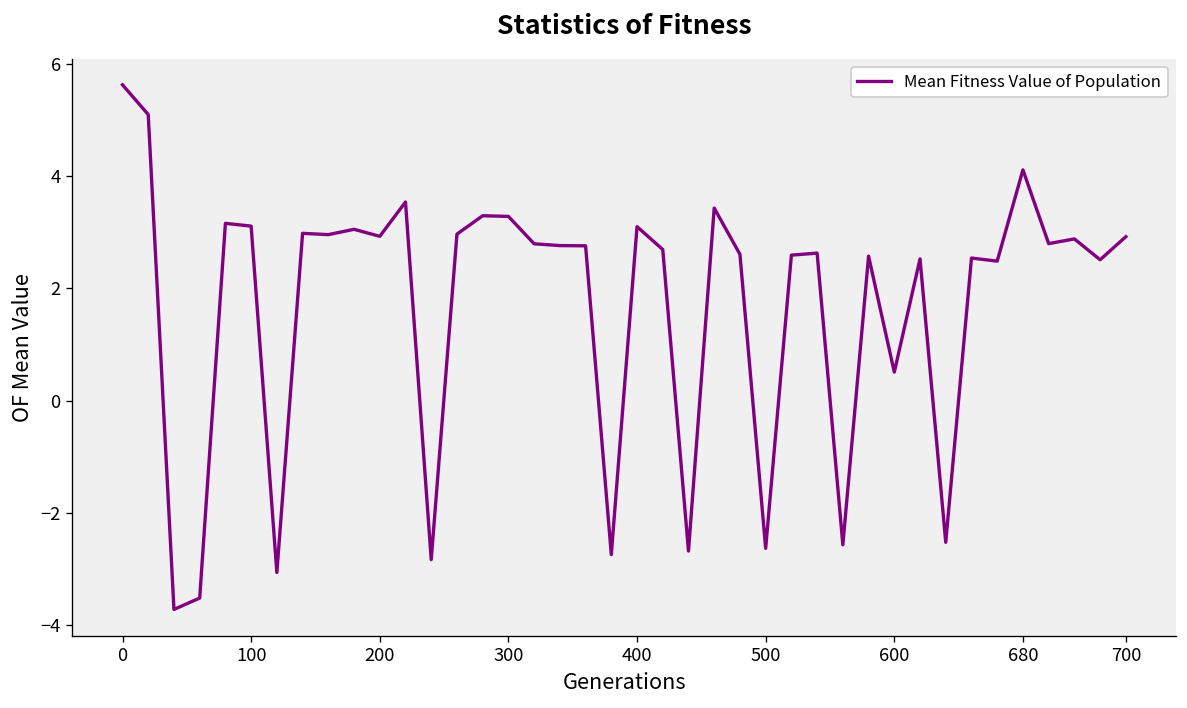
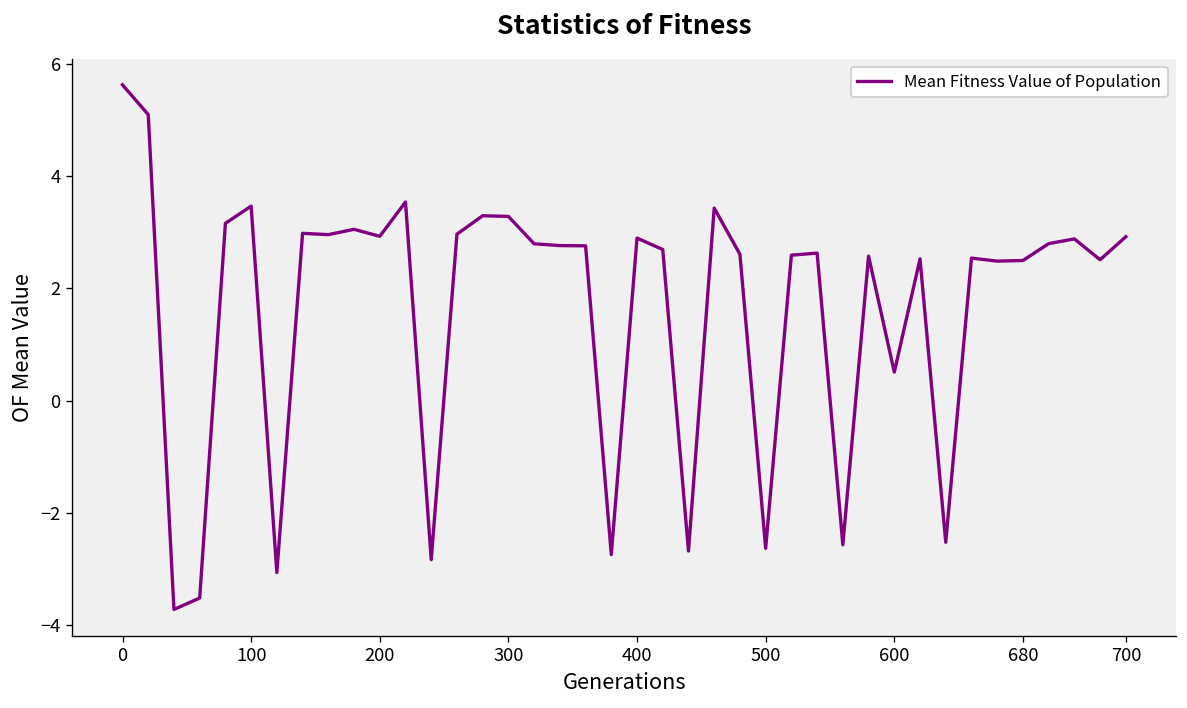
100: 3.1 -> 3.5
400: 3.1 -> 2.9
680: 4.1 -> 2.5
